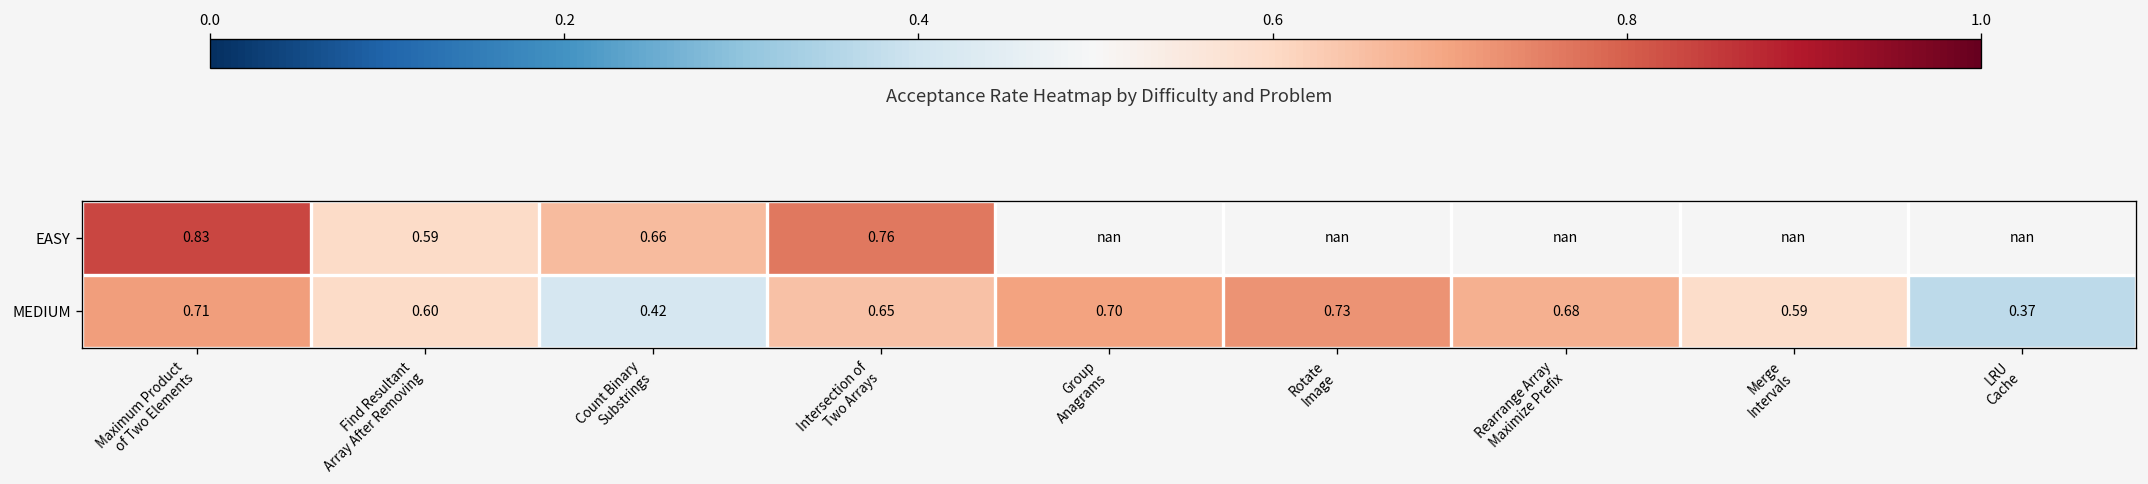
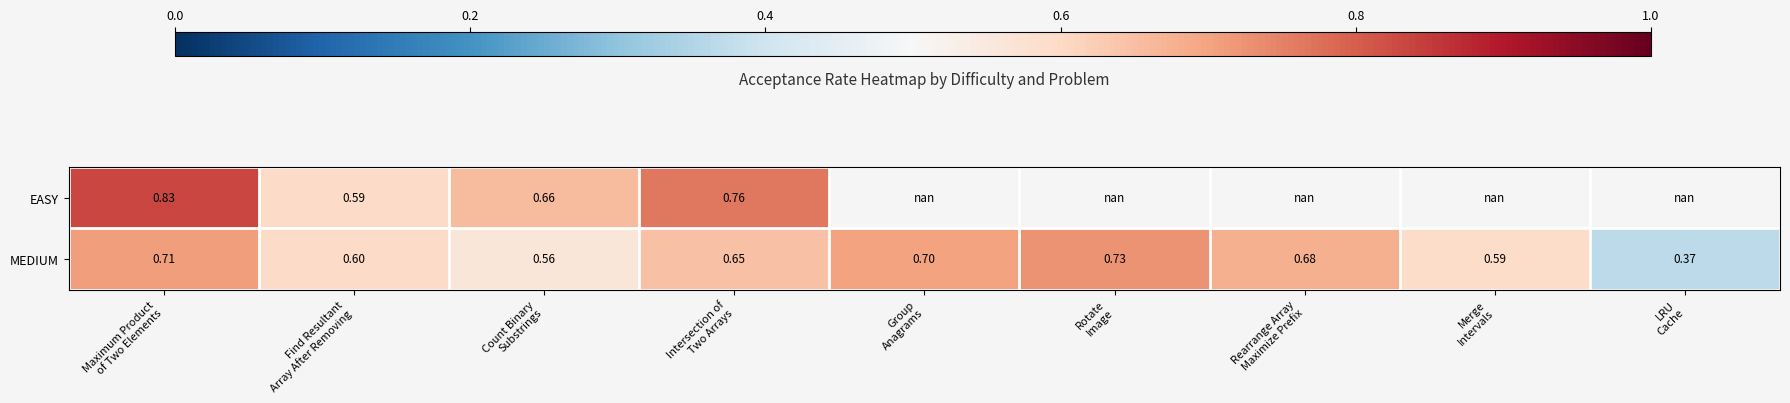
MEDIUM, Count Binary Substrings: 0.42 -> 0.56
